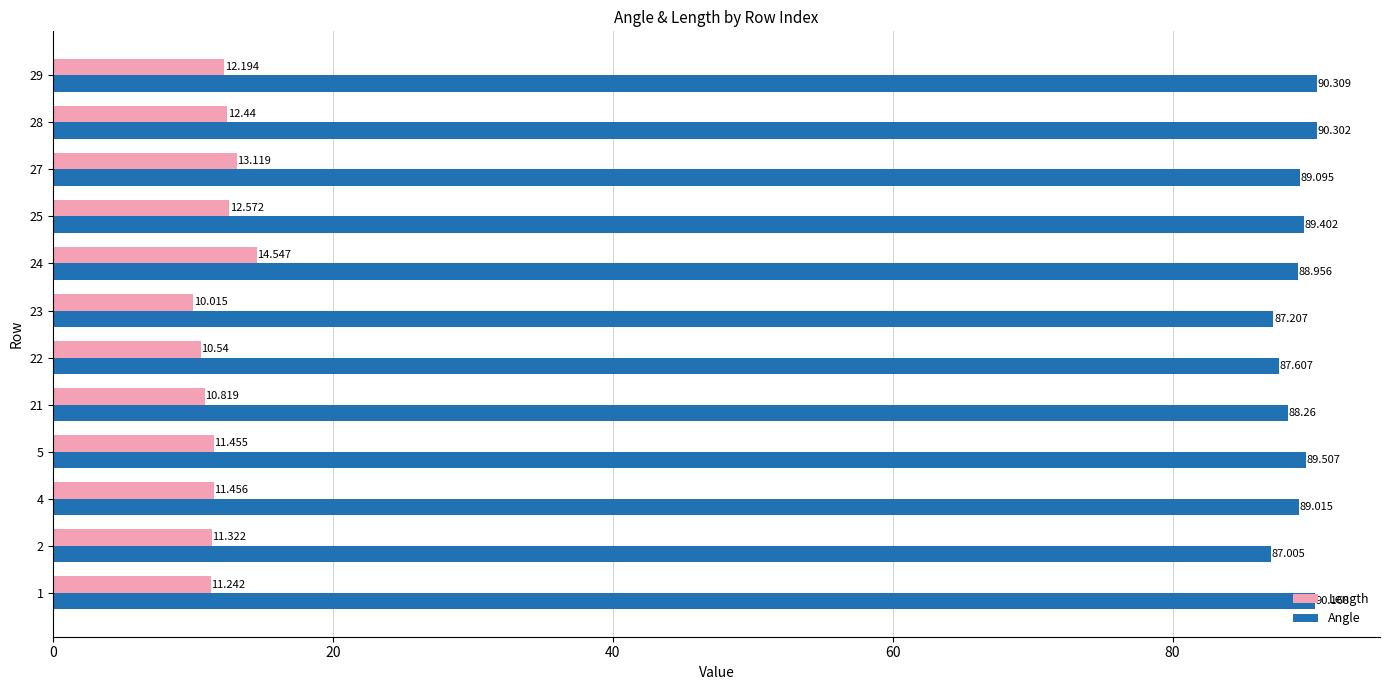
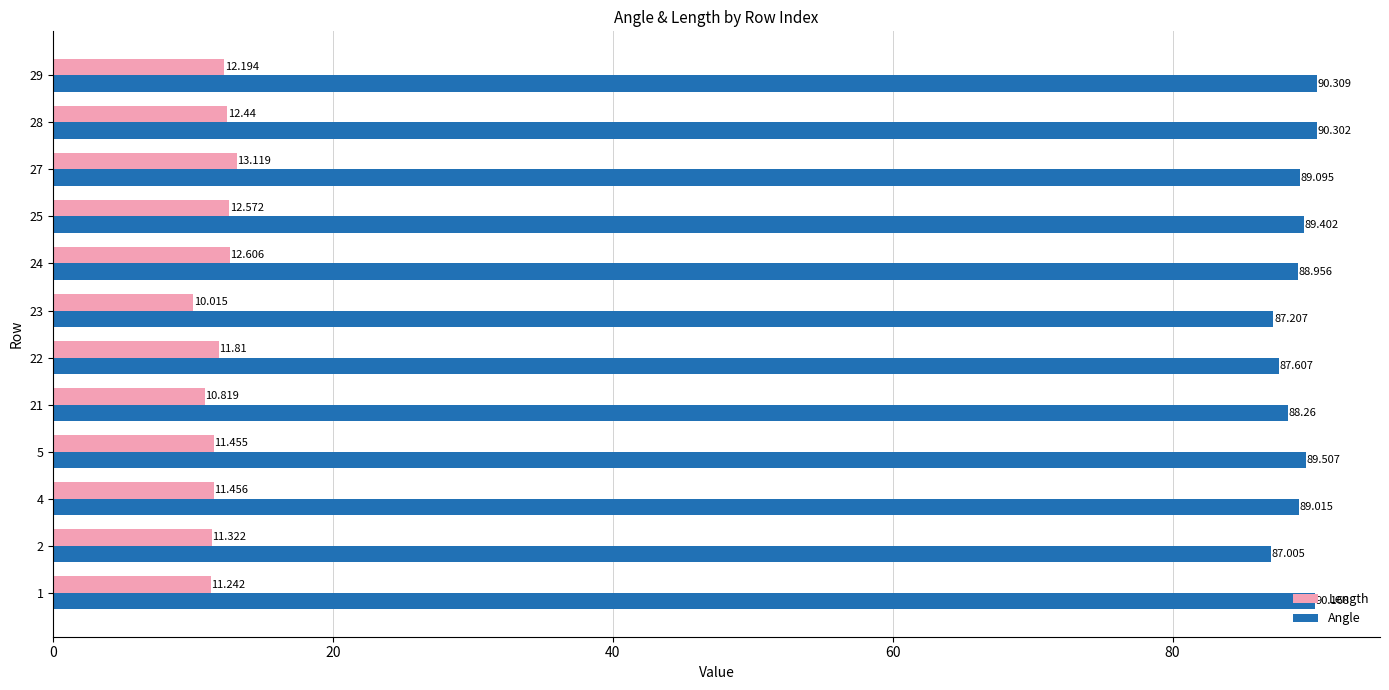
Length, 24: 14.547 -> 12.606
Length, 22: 10.54 -> 11.81
